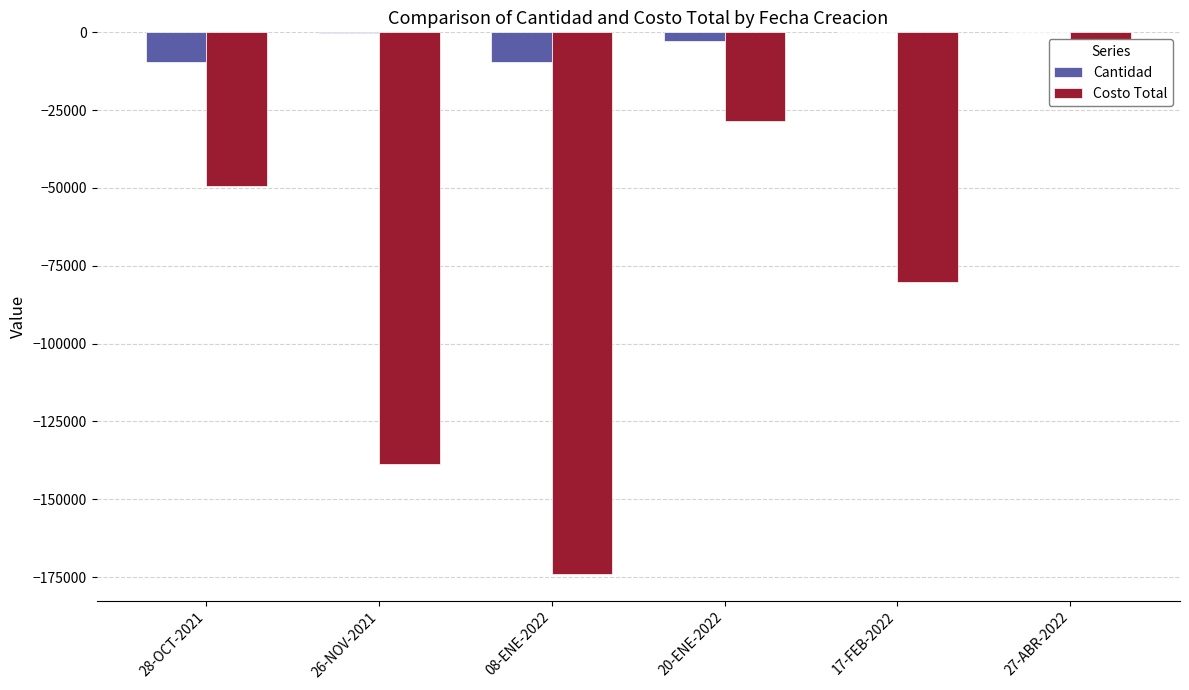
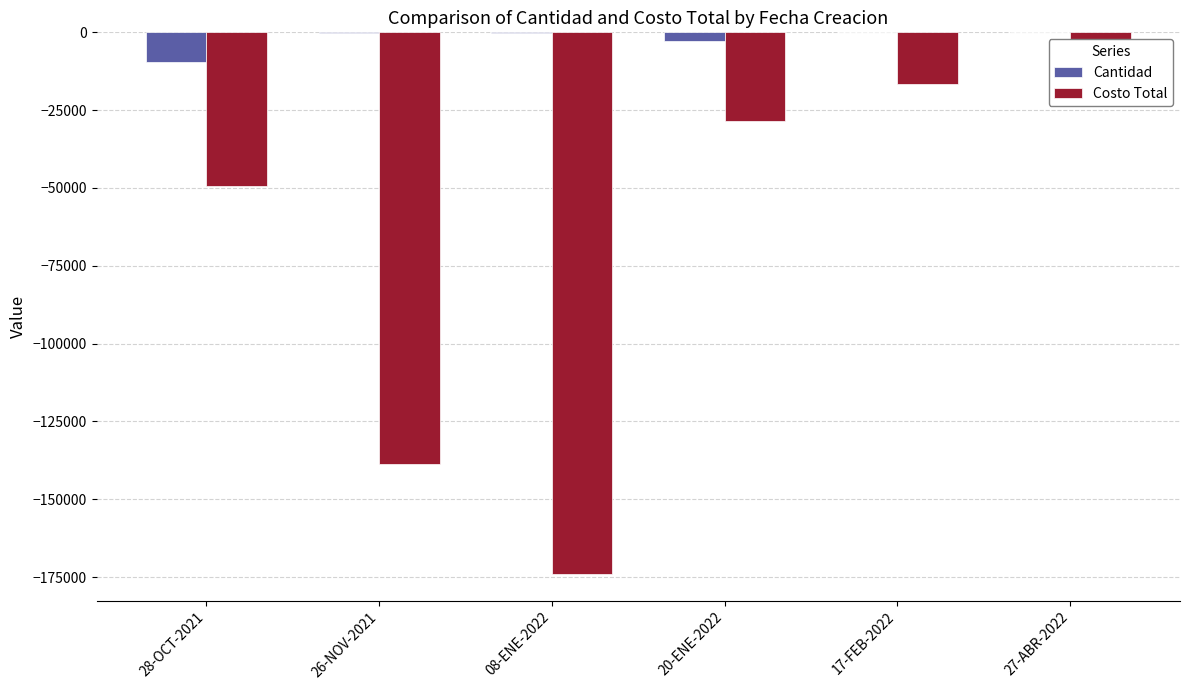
Cantidad, 08-ENE-2022: -9000 -> 0
Costo Total, 17-FEB-2022: -80000 -> -16000
